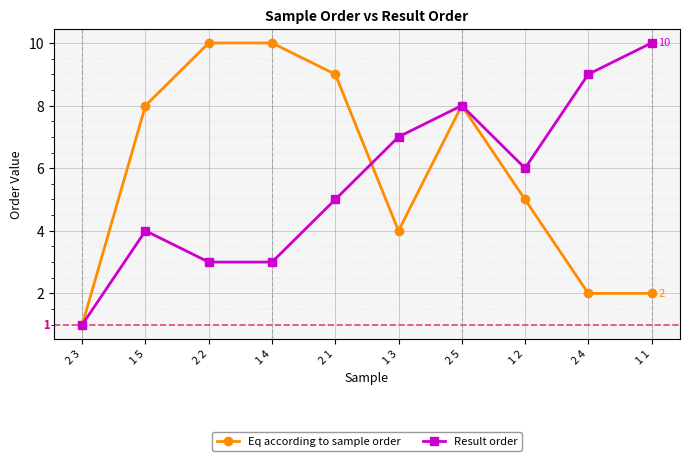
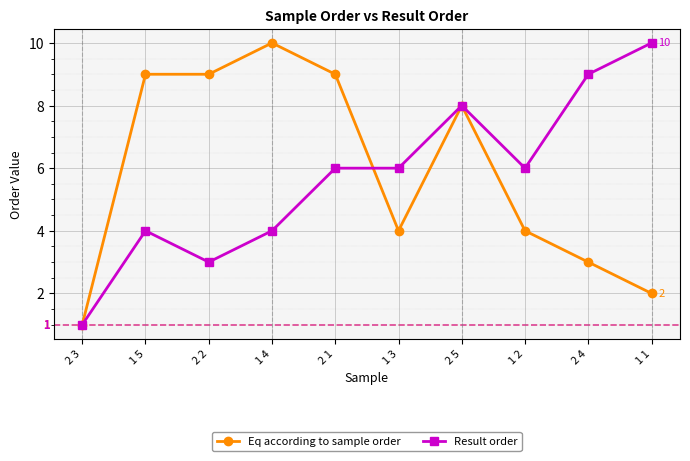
Eq according to sample order, 1 5: 8 -> 9
Eq according to sample order, 2 2: 10 -> 9
Result order, 1 4: 3 -> 4
Result order, 2 1: 5 -> 6
Result order, 1 3: 7 -> 6
Eq according to sample order, 1 2: 5 -> 4
Eq according to sample order, 2 4: 2 -> 3
